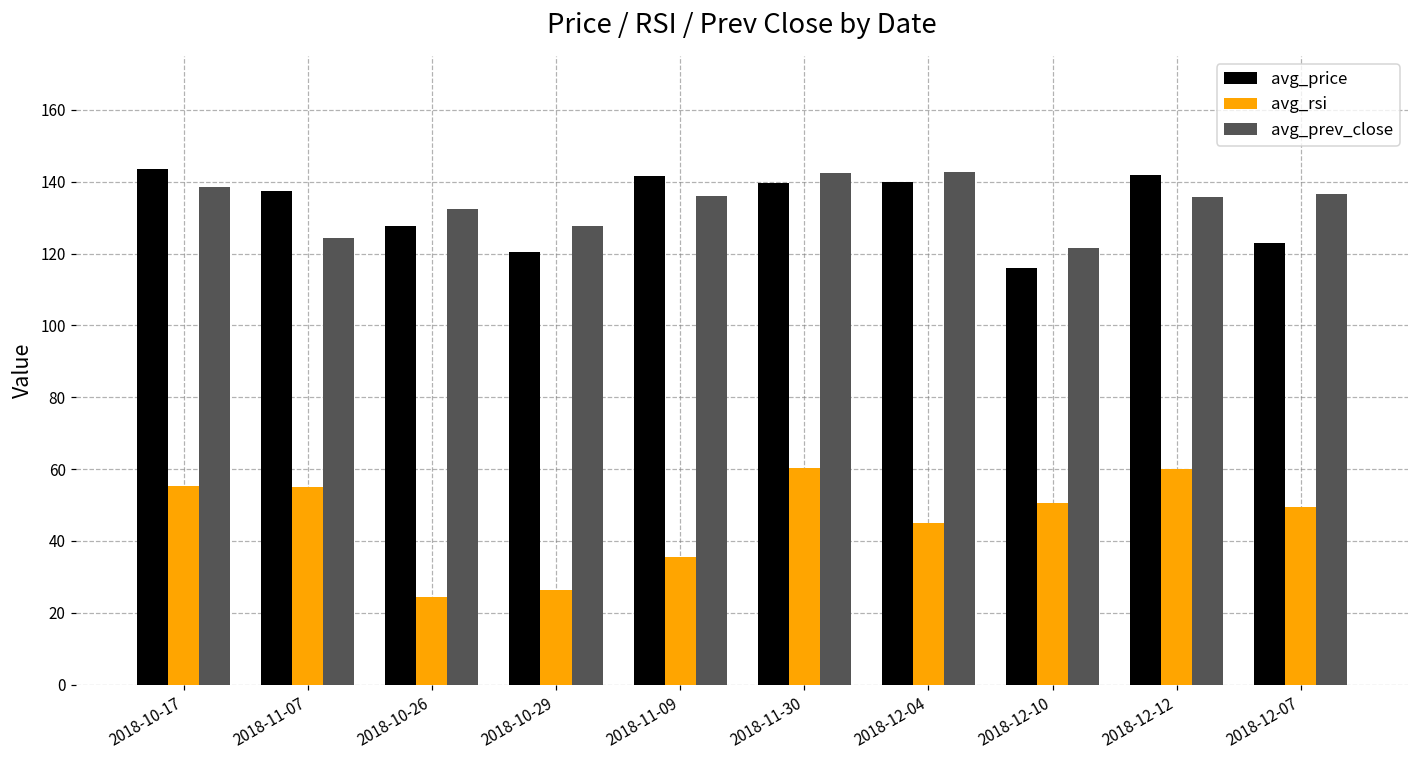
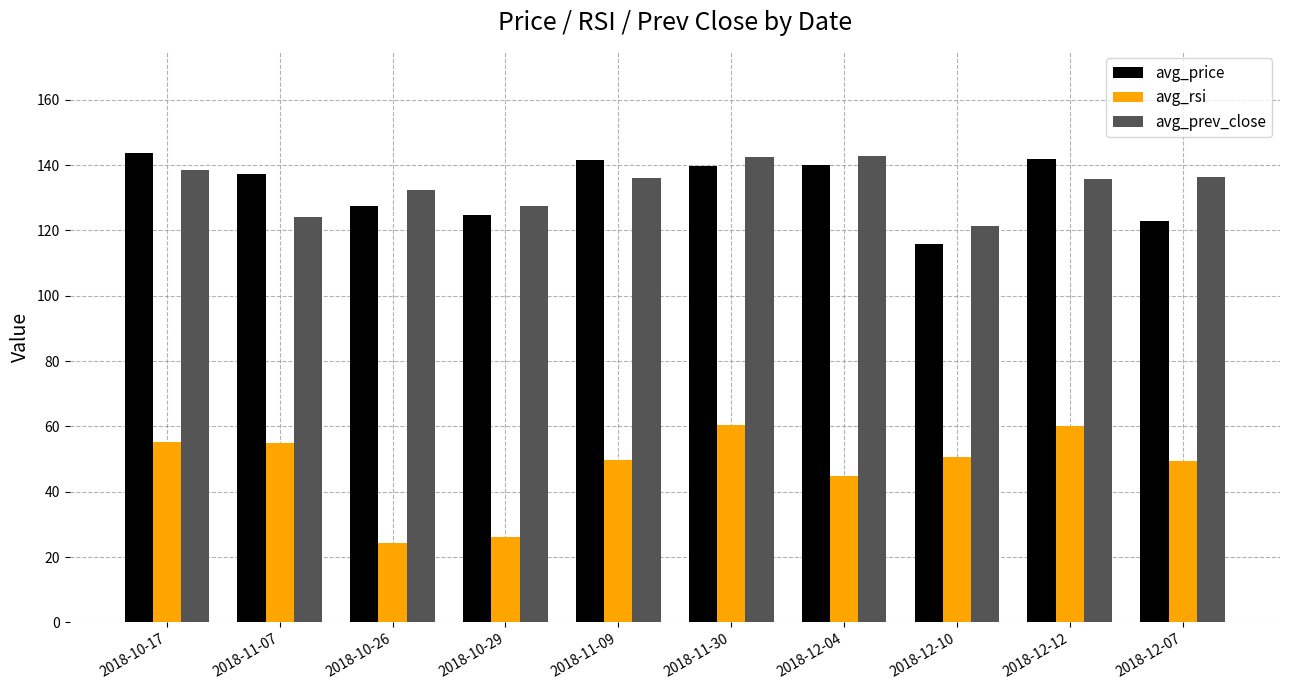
avg_price, 2018-10-29: 121 -> 125
avg_rsi, 2018-11-09: 36 -> 50
